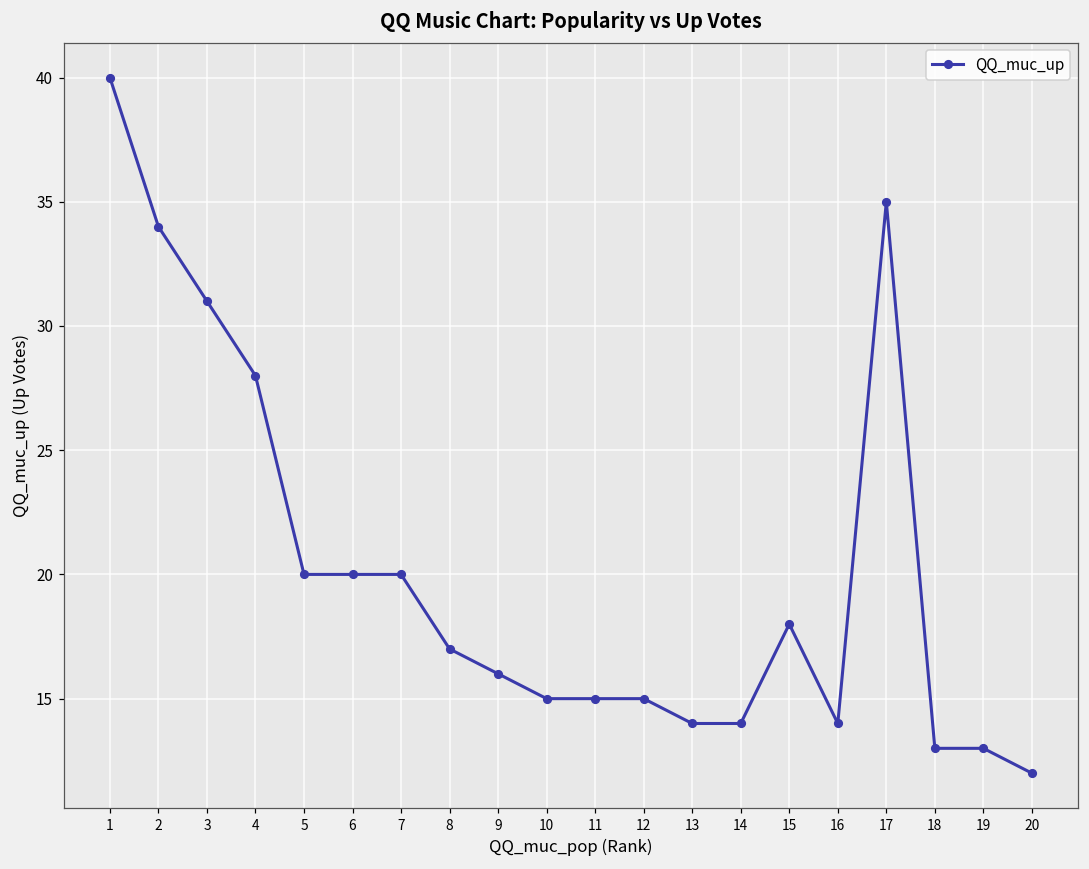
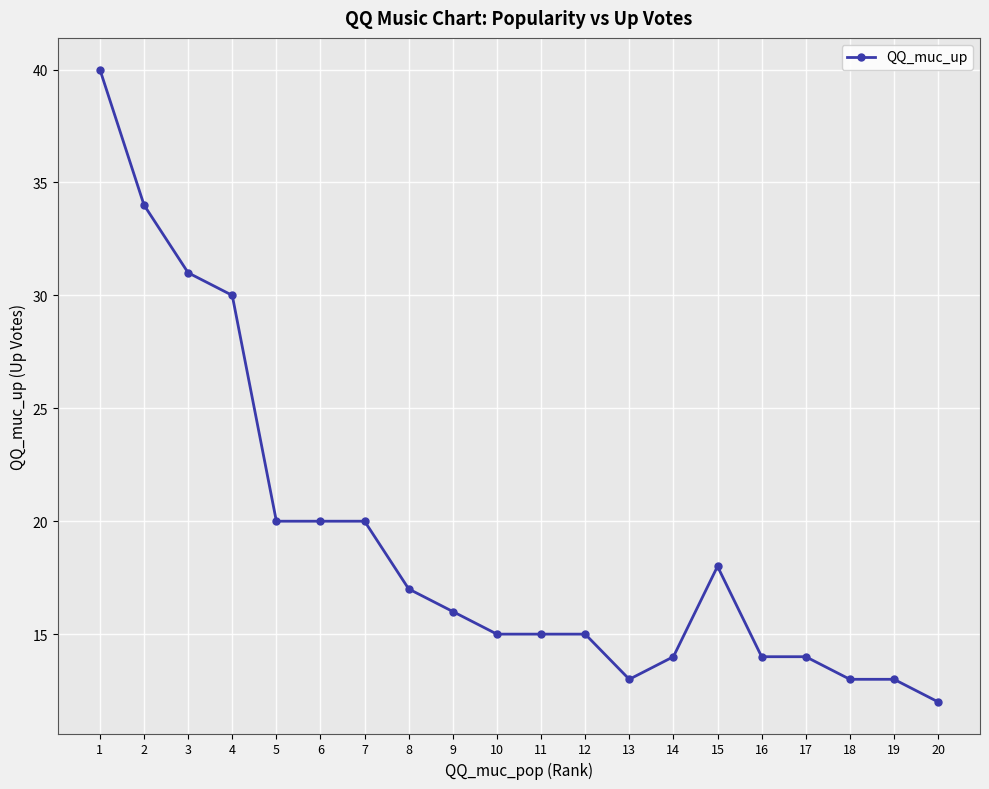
4: 28 -> 30
13: 14 -> 13
17: 35 -> 14
